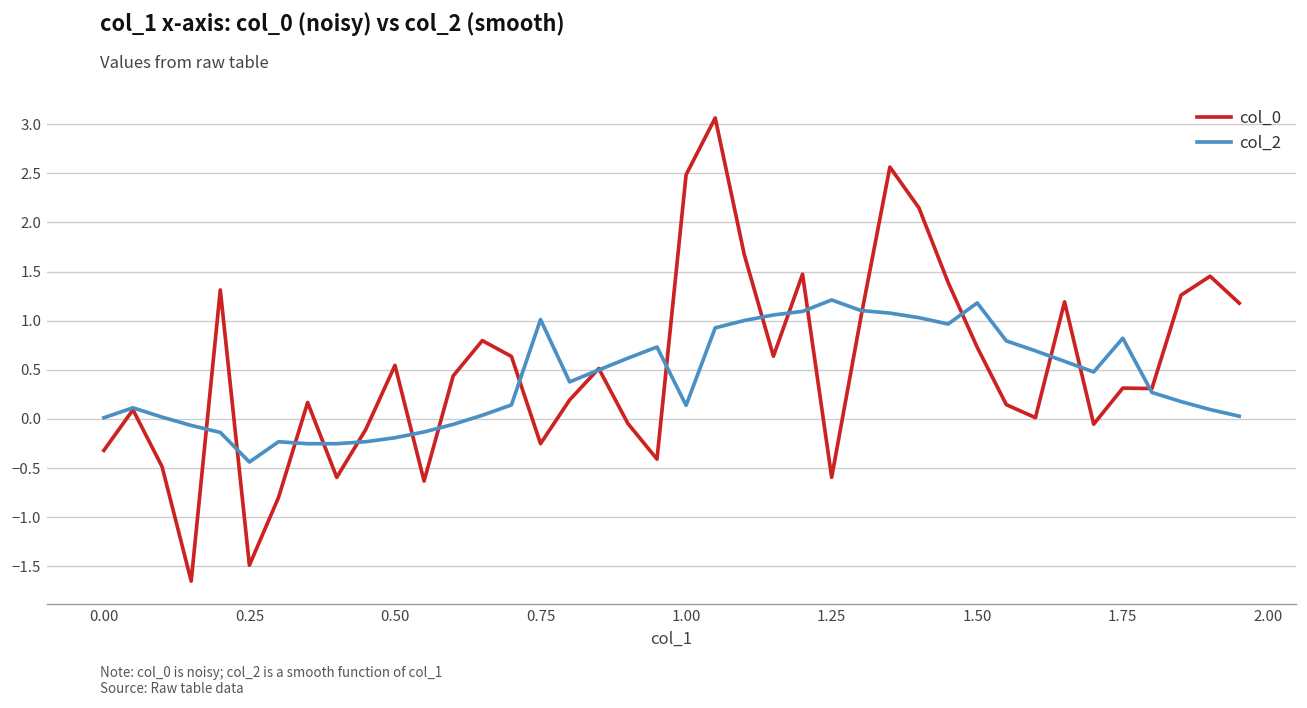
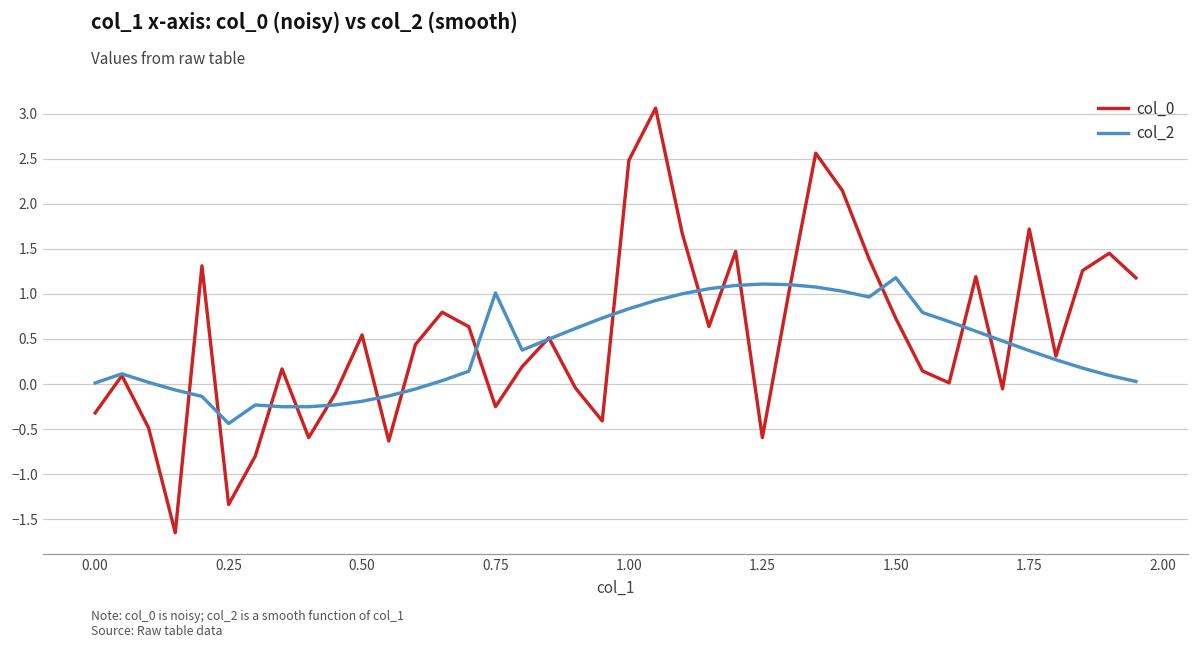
col_0, 0.25: -1.5 -> -1.3
col_2, 1.00: 0.1 -> 0.8
col_2, 1.25: 1.2 -> 1.1
col_0, 1.75: 0.3 -> 1.7
col_2, 1.75: 0.8 -> 0.4
